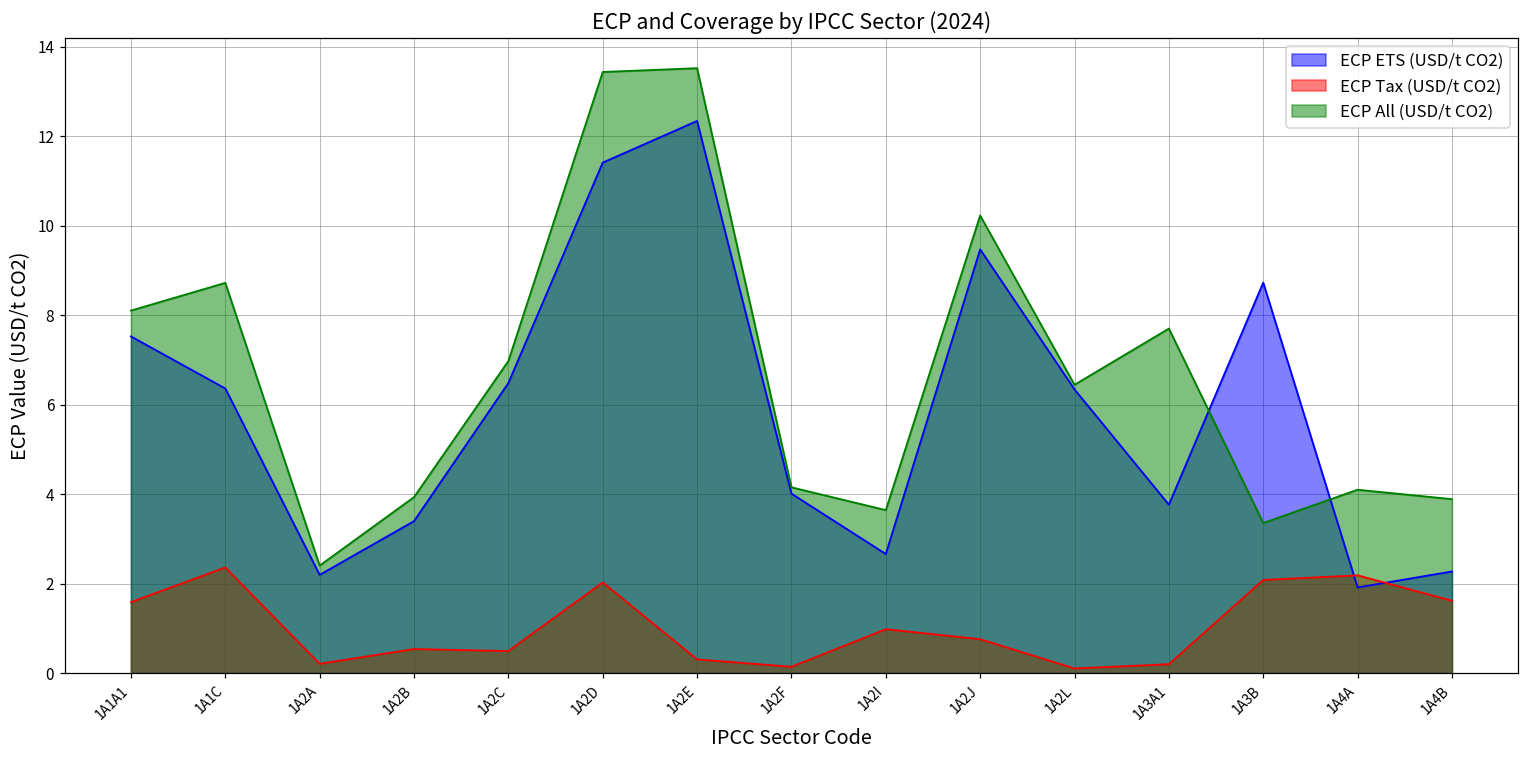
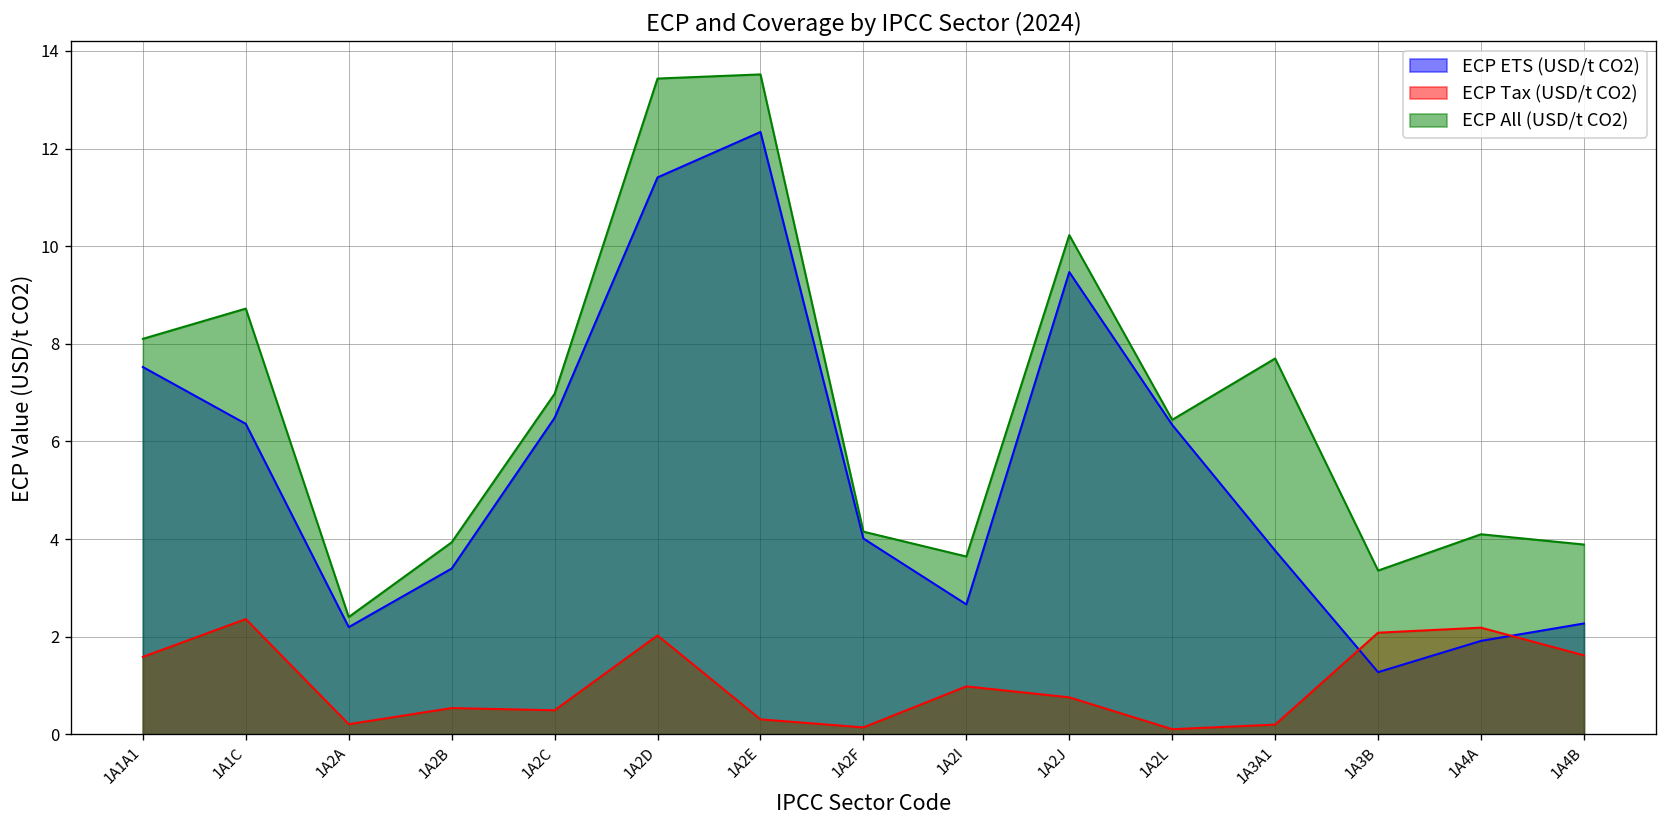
ECP ETS (USD/t CO2), 1A3B: 8.7 -> 1.3
